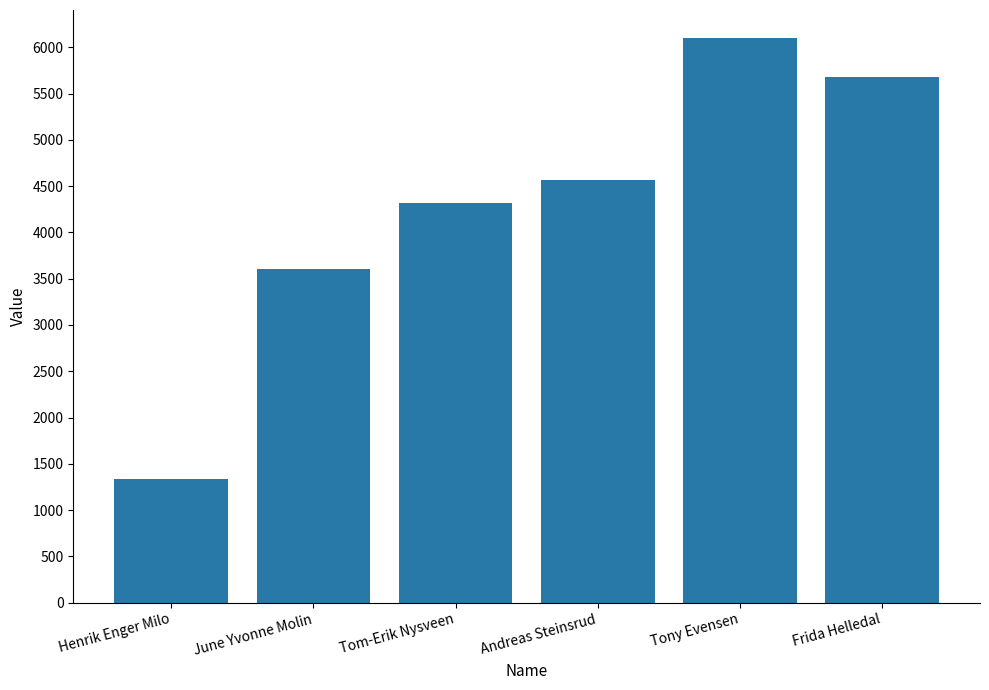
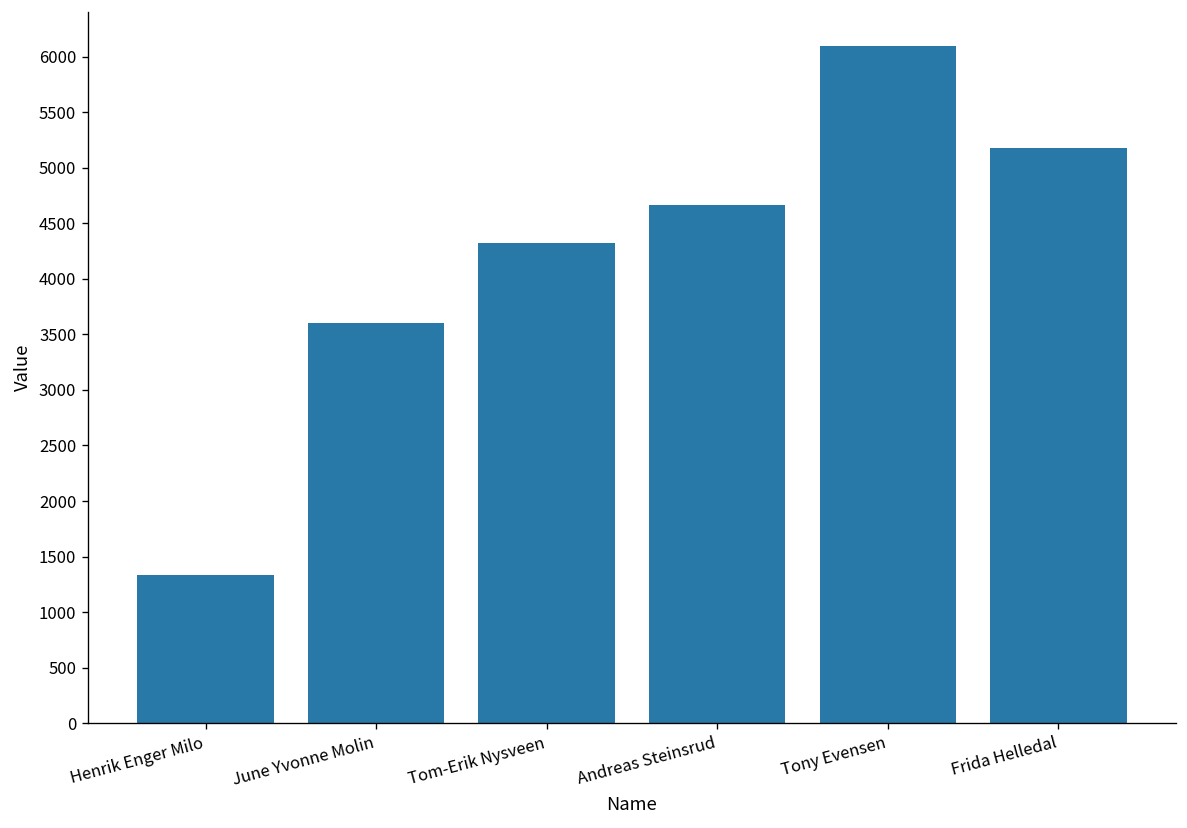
Andreas Steinsrud: 4600 -> 4700
Frida Helledal: 5700 -> 5200
